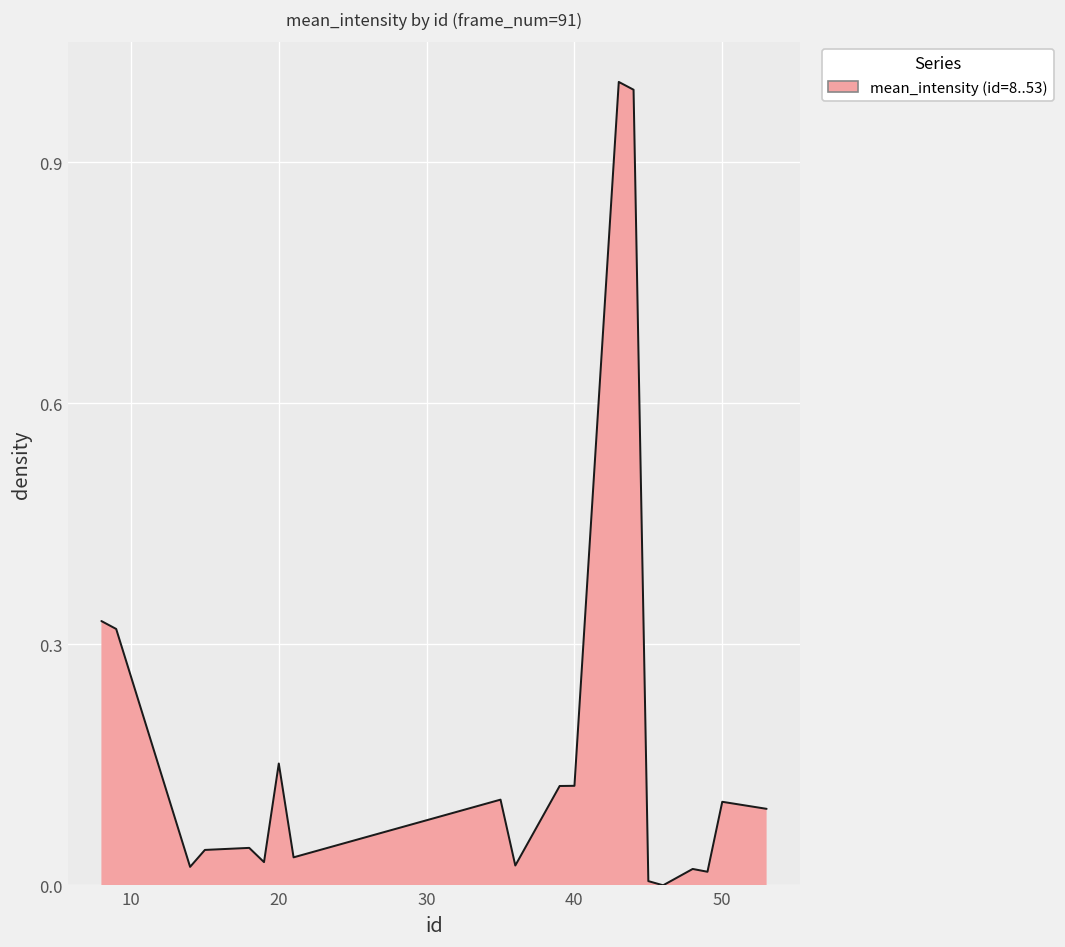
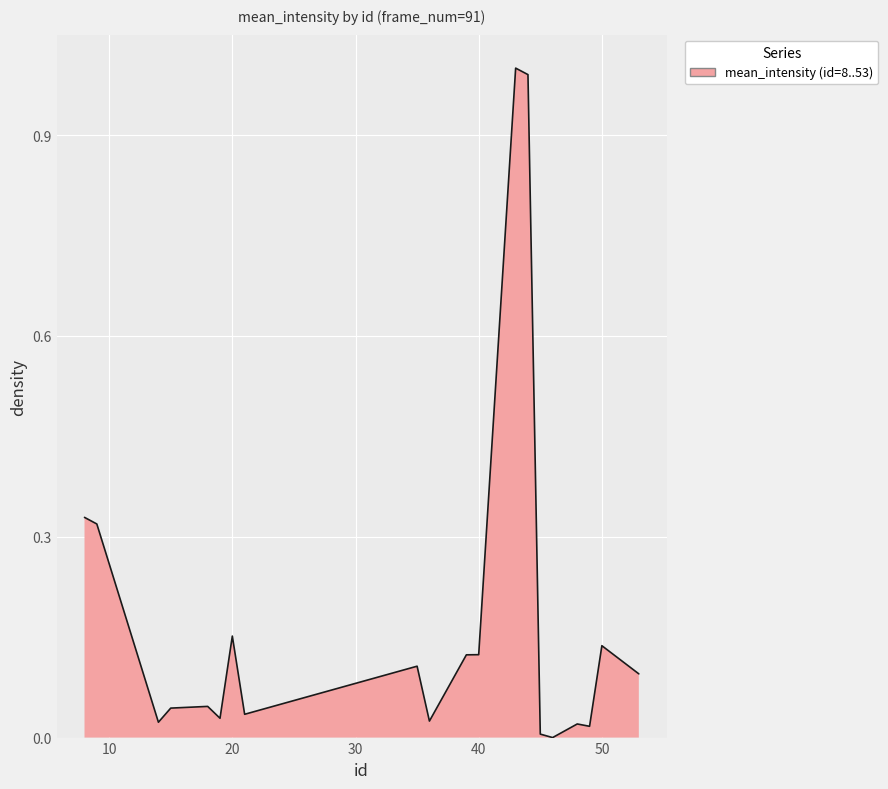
50: 0.10 -> 0.14
